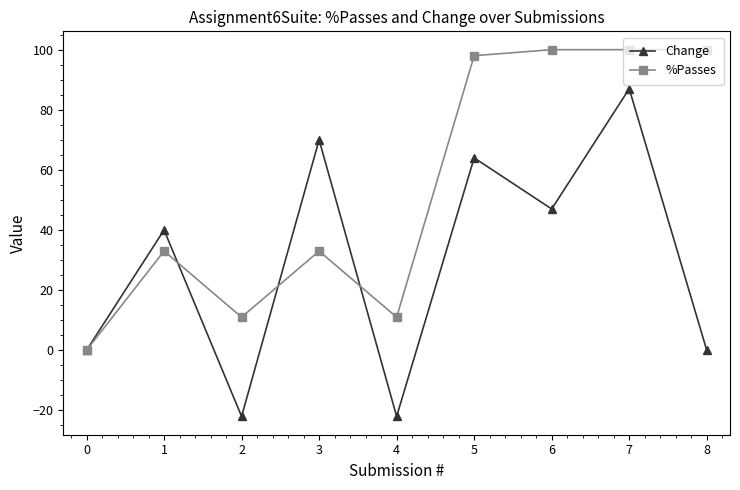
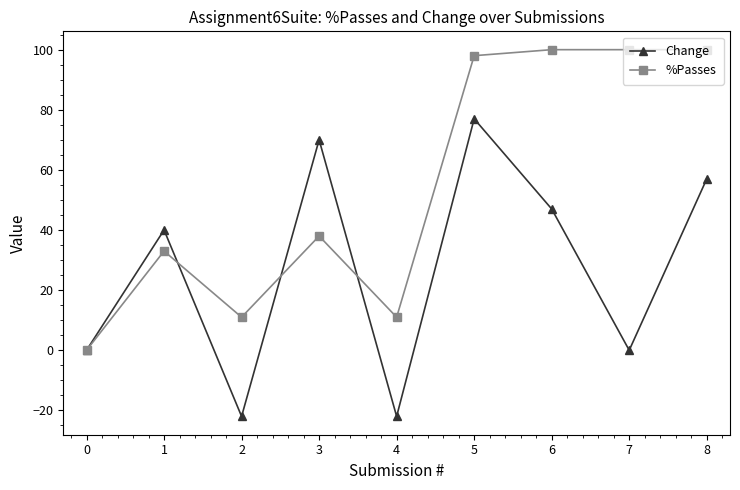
%Passes, 3: 33 -> 38
Change, 5: 64 -> 77
Change, 7: 87 -> 0
Change, 8: 0 -> 57
